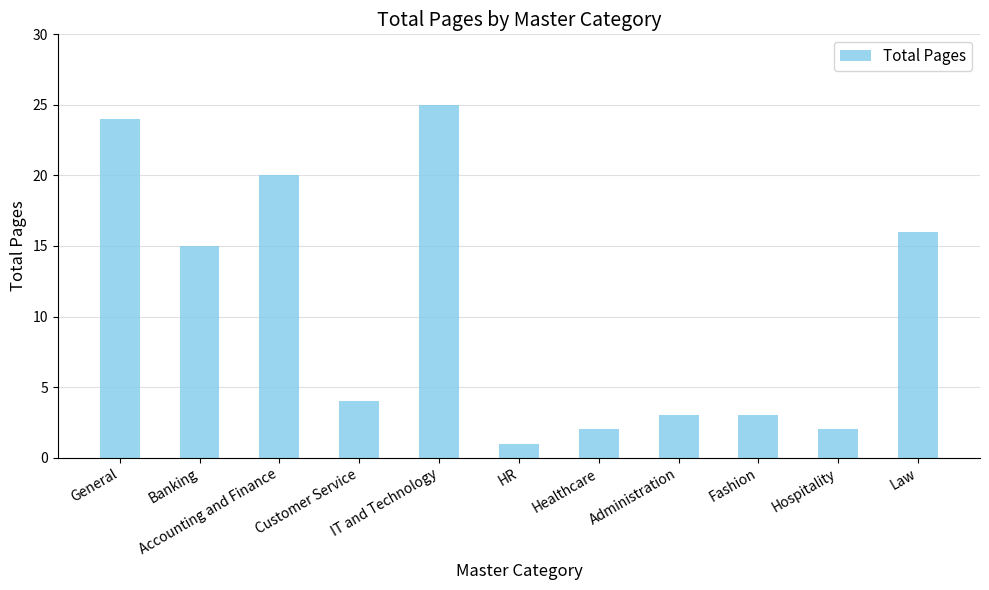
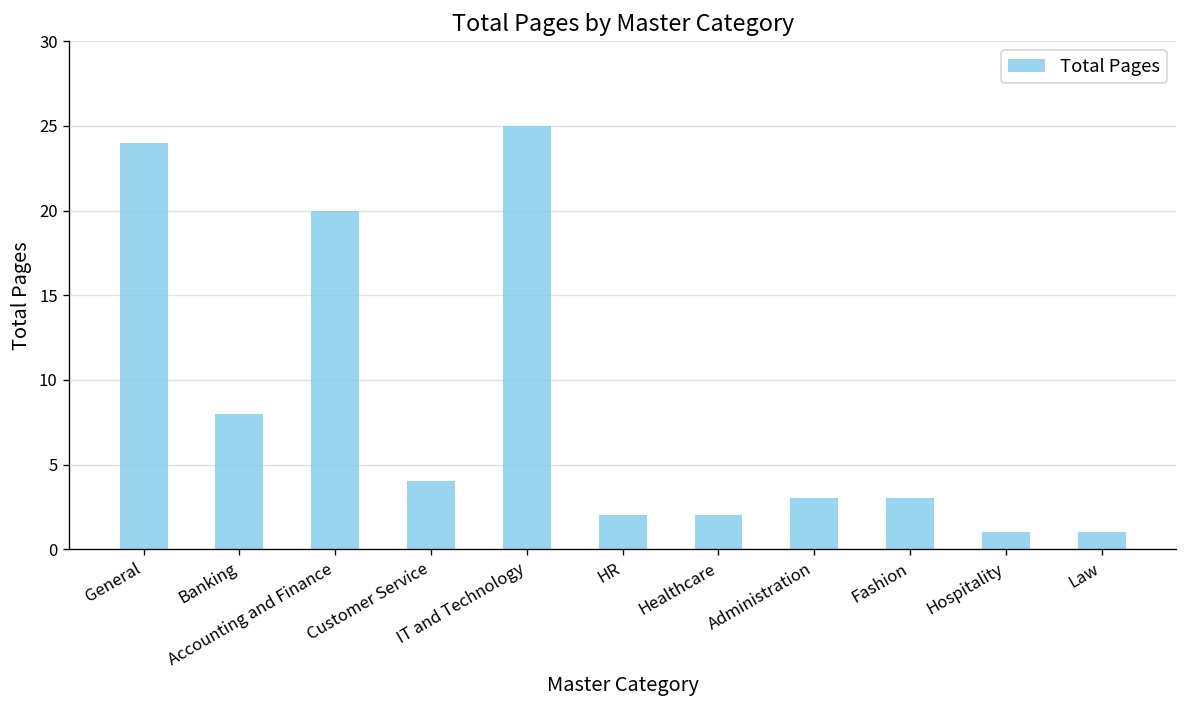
Banking: 15 -> 8
HR: 1 -> 2
Hospitality: 2 -> 1
Law: 16 -> 1
